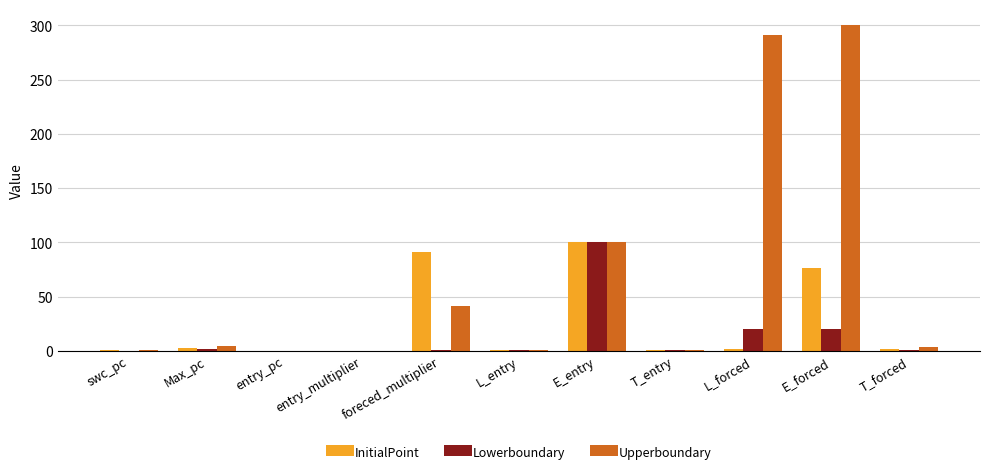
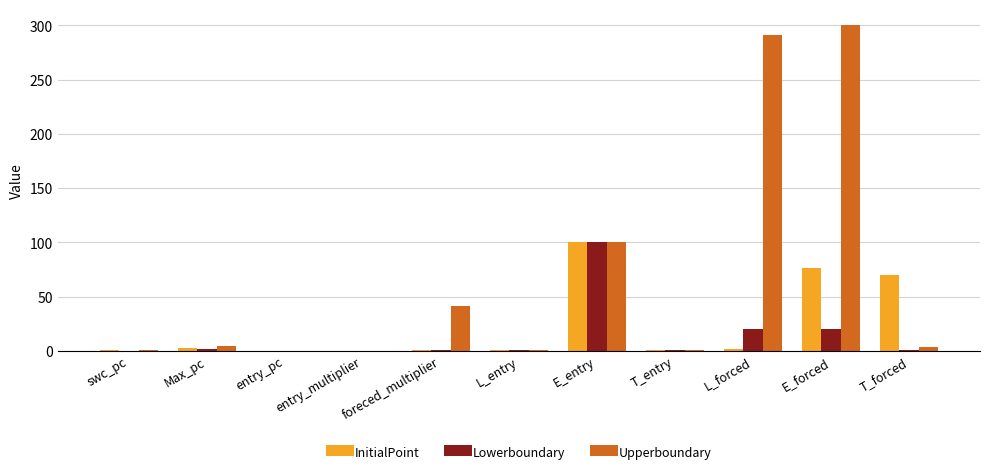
InitialPoint, foreced_multiplier: 91 -> 1
InitialPoint, T_forced: 2 -> 70
